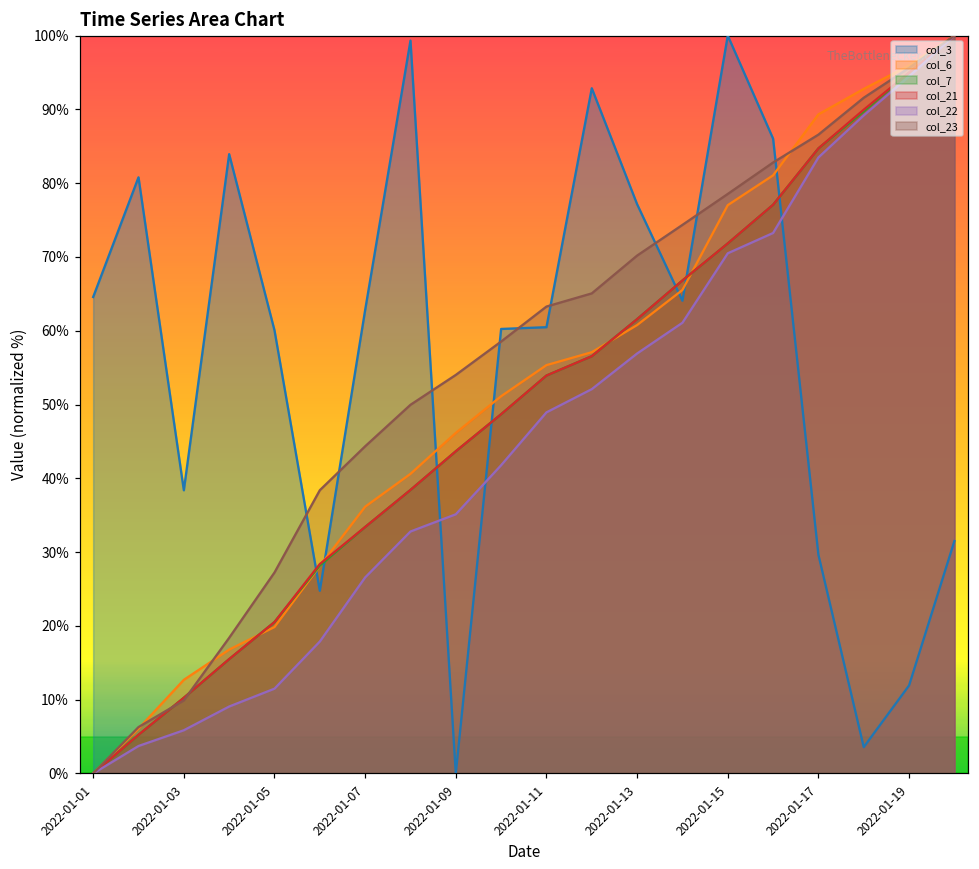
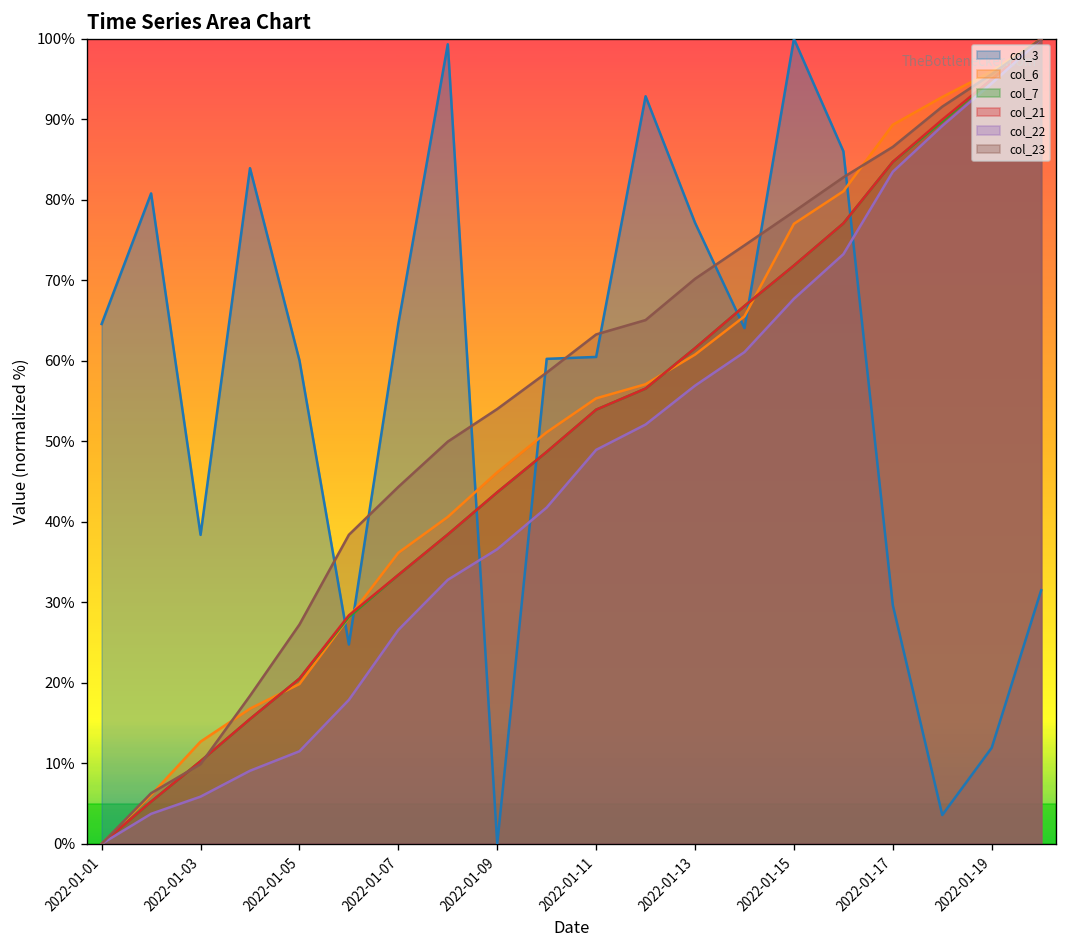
col_3, 2022-01-07: 63% -> 65%
col_22, 2022-01-09: 35% -> 37%
col_22, 2022-01-15: 70% -> 68%
